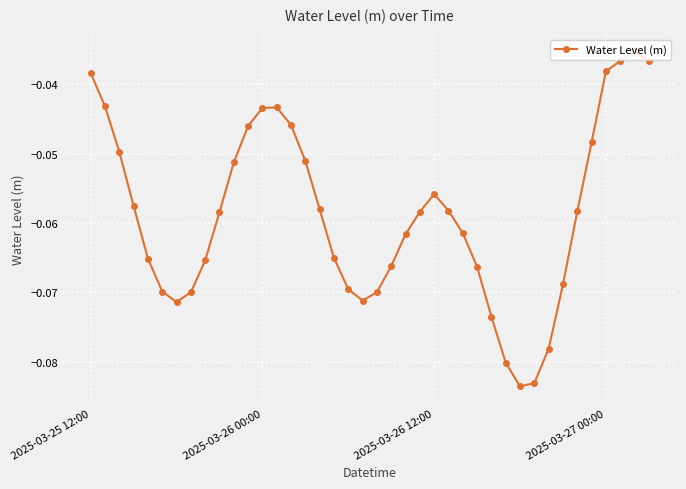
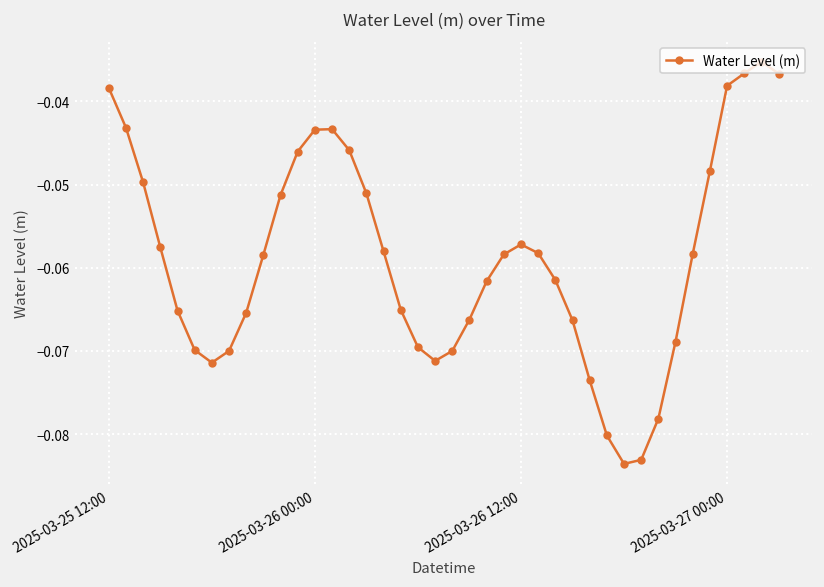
2025-03-26 12:00: -0.056 -> -0.057
